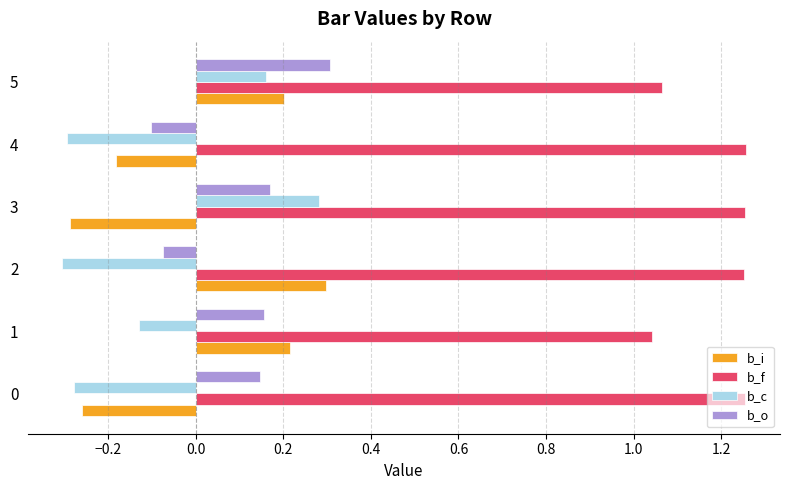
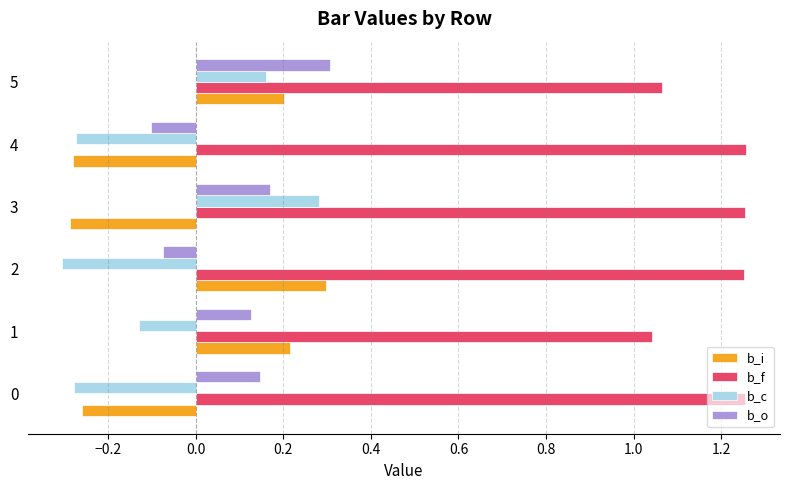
b_c, 4: -0.29 -> -0.27
b_i, 4: -0.18 -> -0.28
b_o, 1: 0.16 -> 0.13
